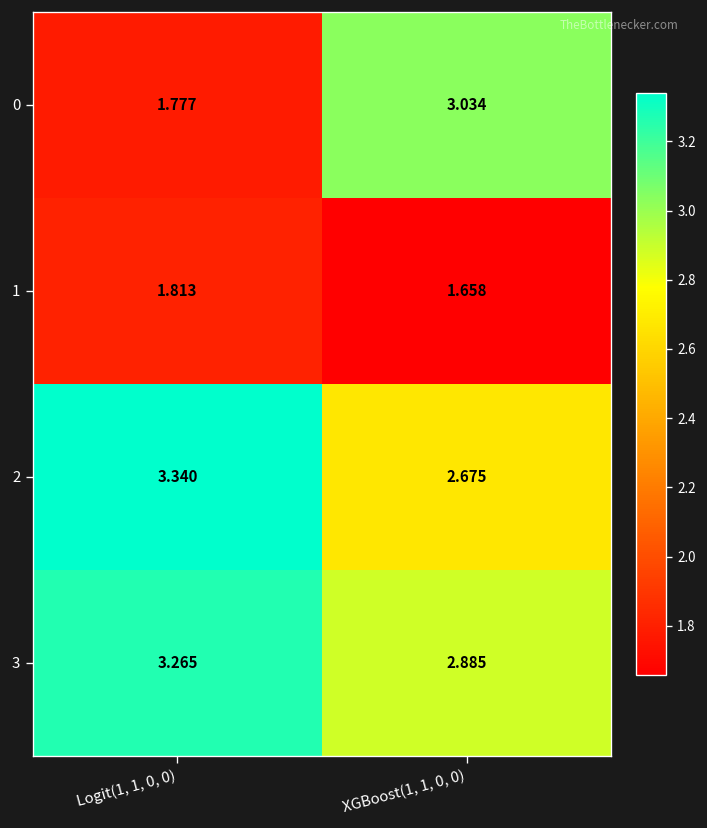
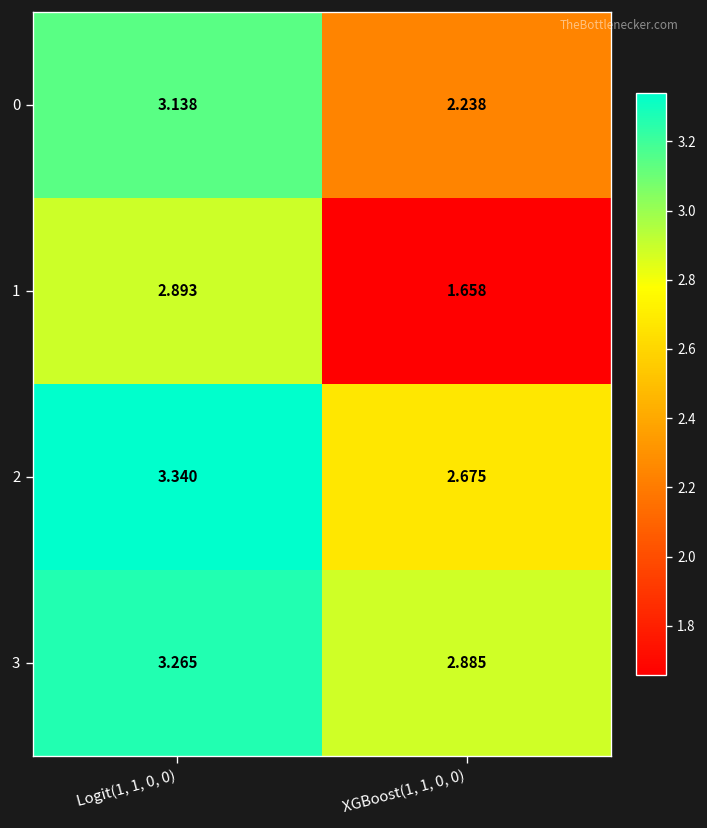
0, Logit(1, 1, 0, 0): 1.777 -> 3.138
0, XGBoost(1, 1, 0, 0): 3.034 -> 2.238
1, Logit(1, 1, 0, 0): 1.813 -> 2.893
